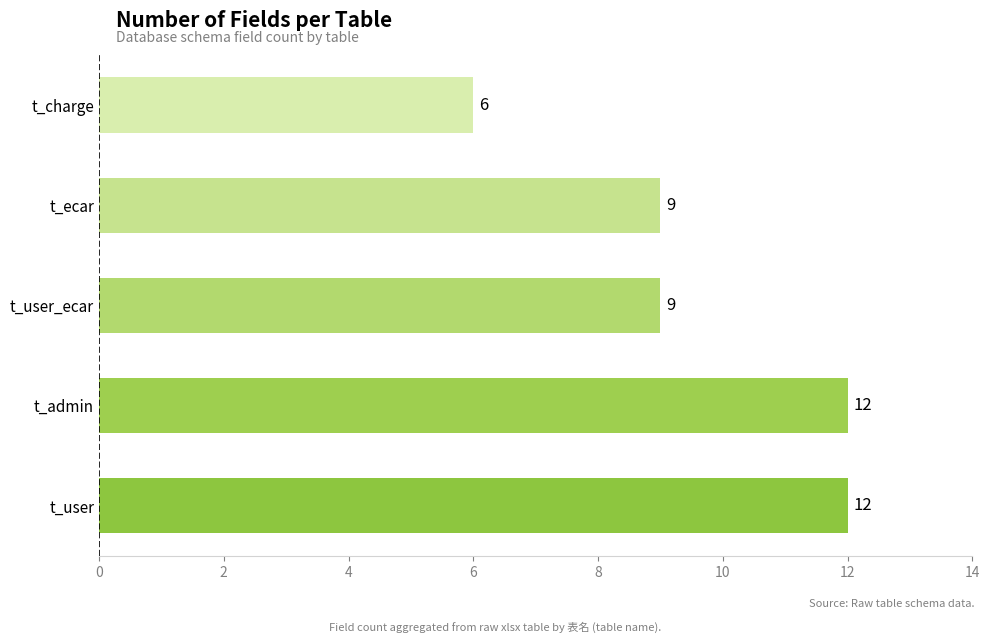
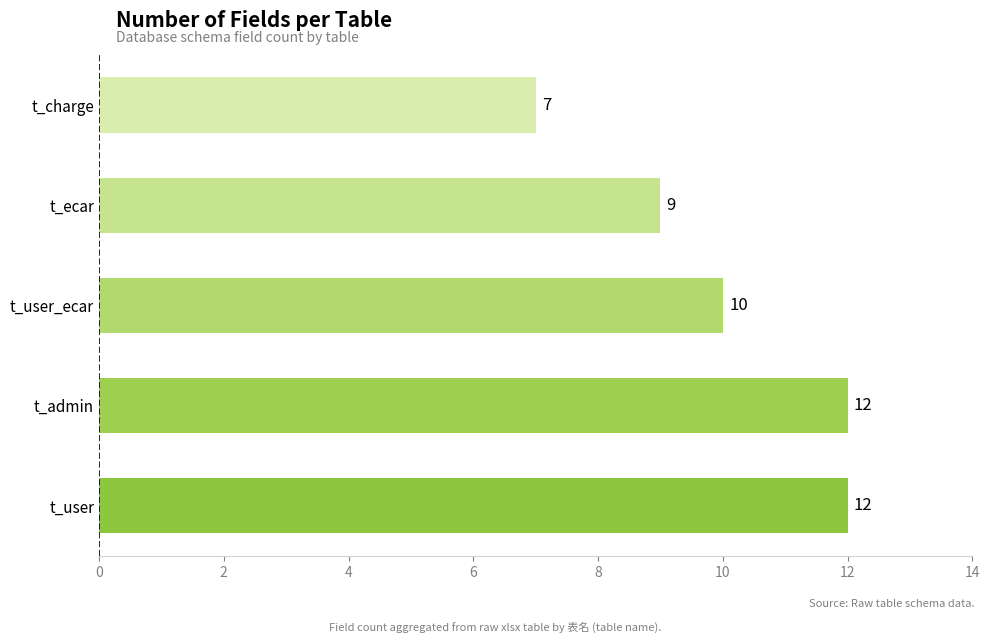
t_charge: 6 -> 7
t_user_ecar: 9 -> 10
